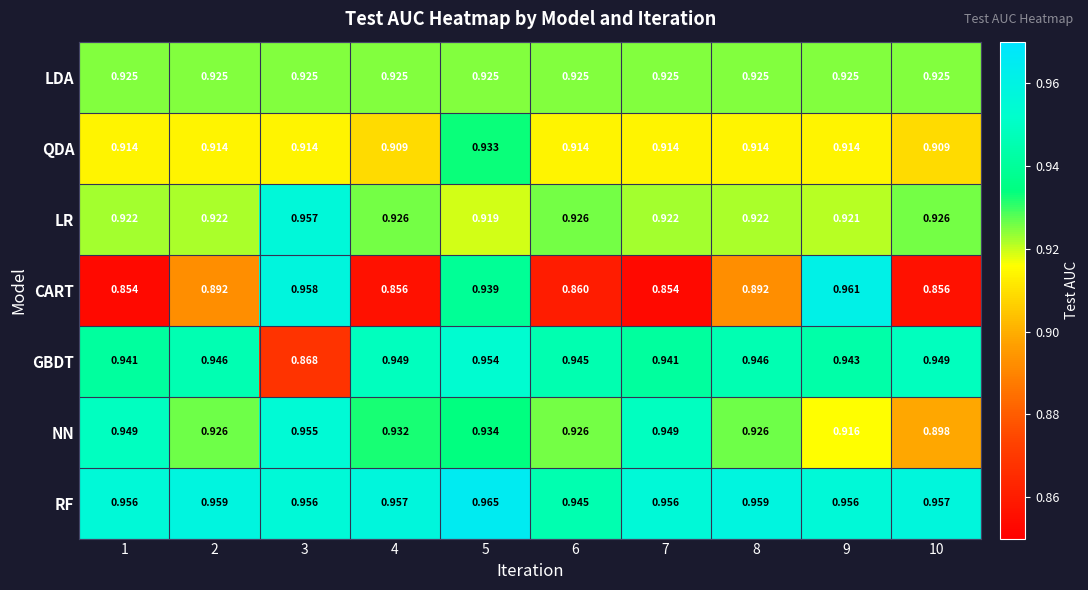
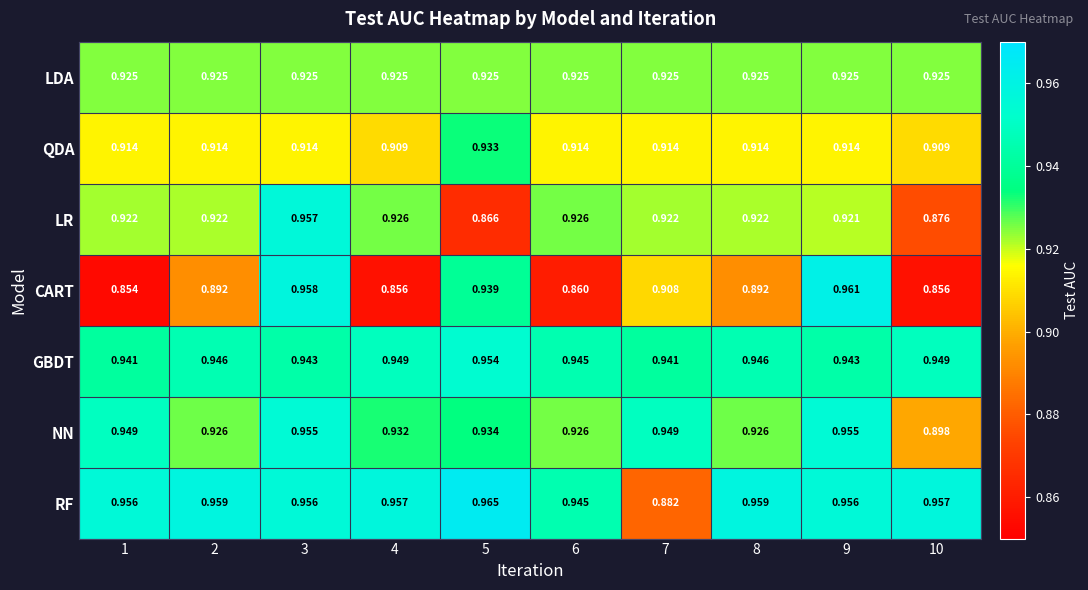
LR, 5: 0.919 -> 0.866
LR, 10: 0.926 -> 0.876
CART, 7: 0.854 -> 0.908
GBDT, 3: 0.868 -> 0.943
NN, 9: 0.916 -> 0.955
RF, 7: 0.956 -> 0.882
